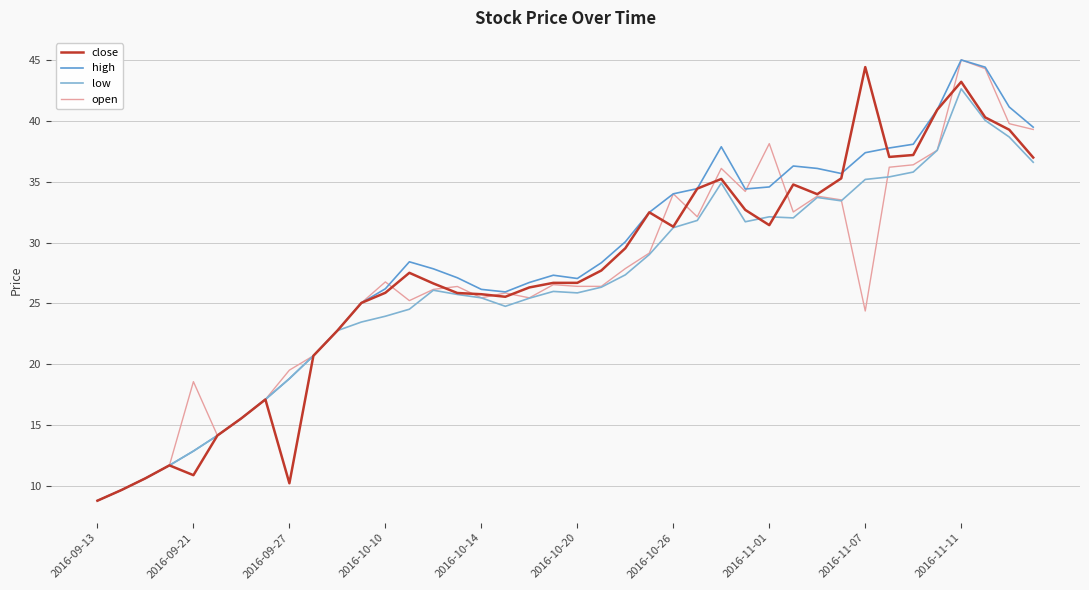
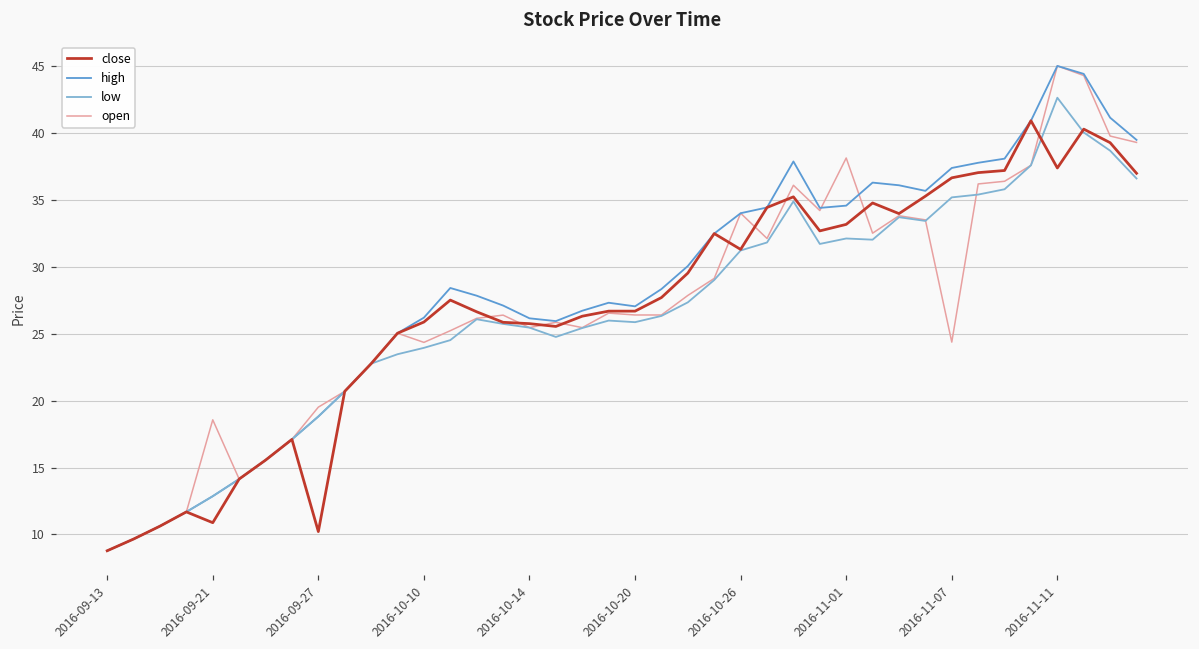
open, 2016-10-10: 26.8 -> 24.4
close, 2016-11-01: 31.4 -> 33.2
close, 2016-11-07: 44.4 -> 36.7
close, 2016-11-11: 43.2 -> 37.4
